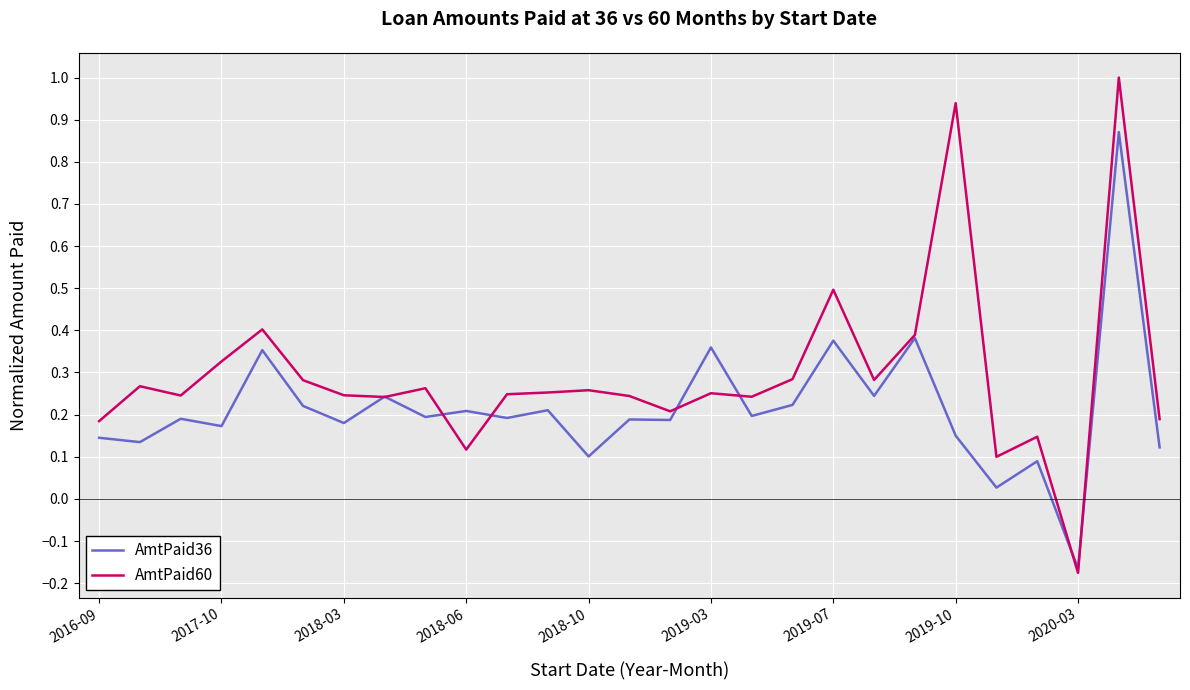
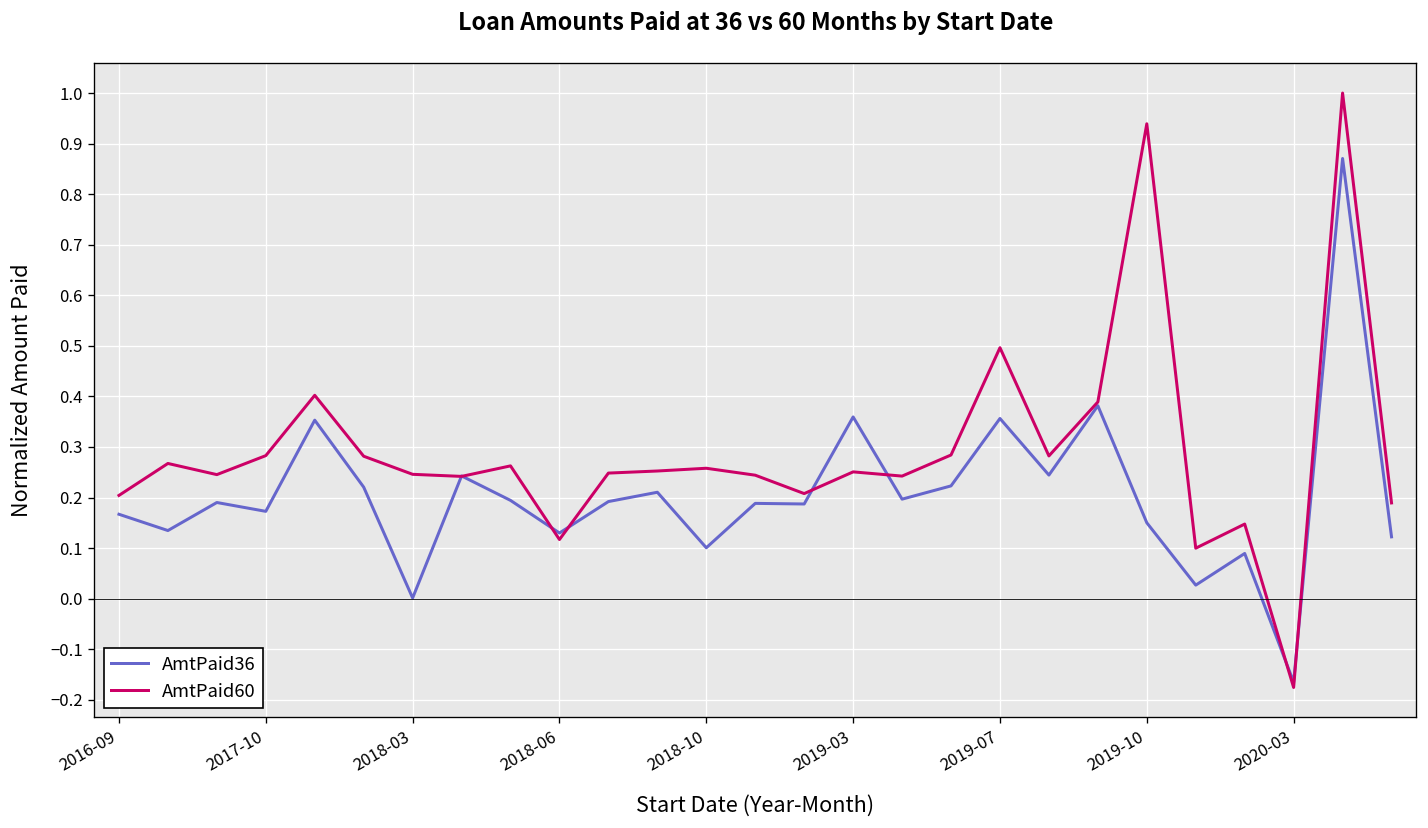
AmtPaid36, 2016-09: 0.15 -> 0.17
AmtPaid60, 2016-09: 0.18 -> 0.20
AmtPaid60, 2017-10: 0.33 -> 0.28
AmtPaid36, 2018-03: 0.18 -> 0.00
AmtPaid36, 2018-06: 0.21 -> 0.13
AmtPaid36, 2019-07: 0.38 -> 0.36
